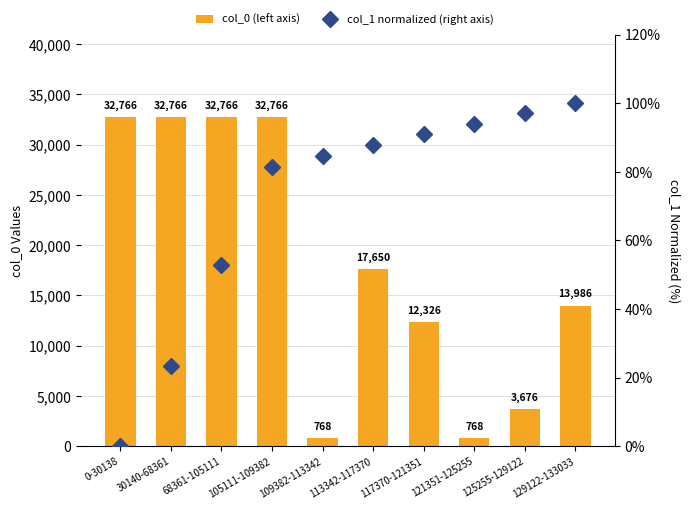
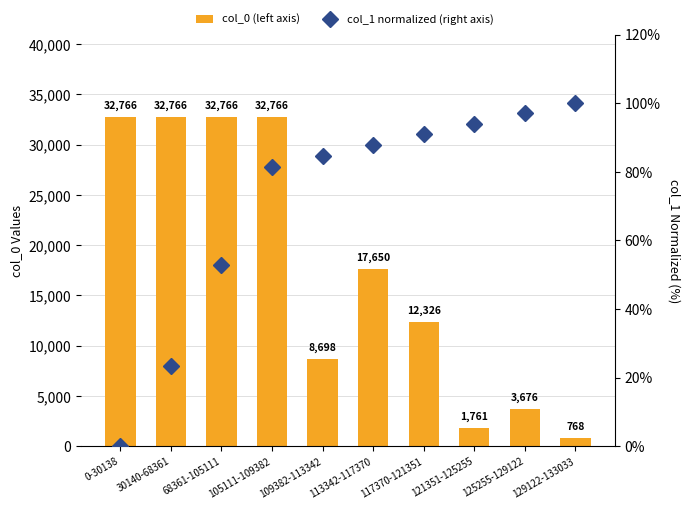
col_0 (left axis), 109382-113342: 768 -> 8,698
col_0 (left axis), 121351-125255: 768 -> 1,761
col_0 (left axis), 129122-133033: 13,986 -> 768
